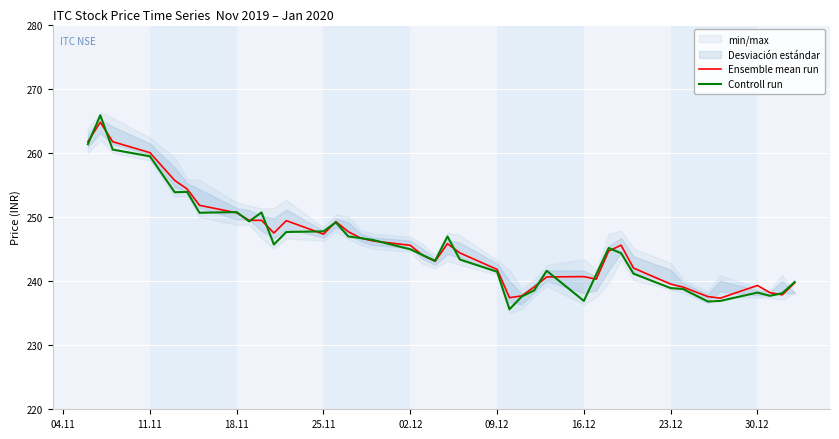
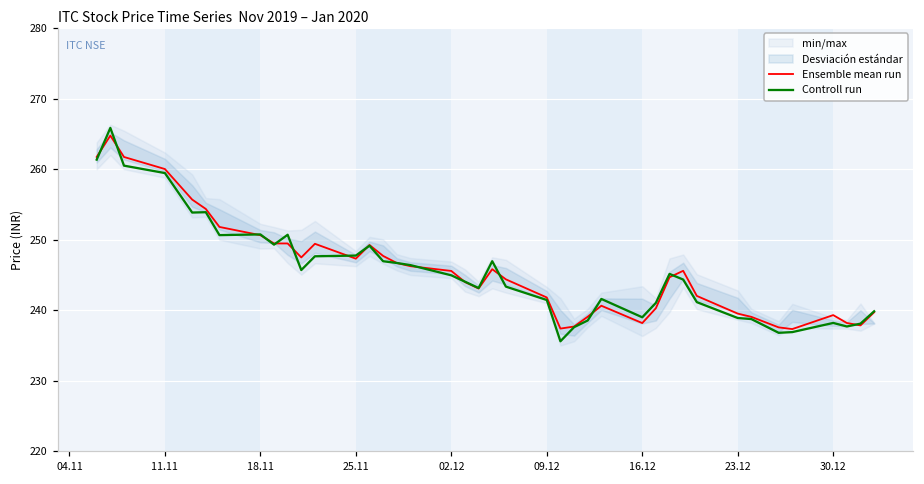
Ensemble mean run, 16.12: 241 -> 238
Controll run, 16.12: 237 -> 239
